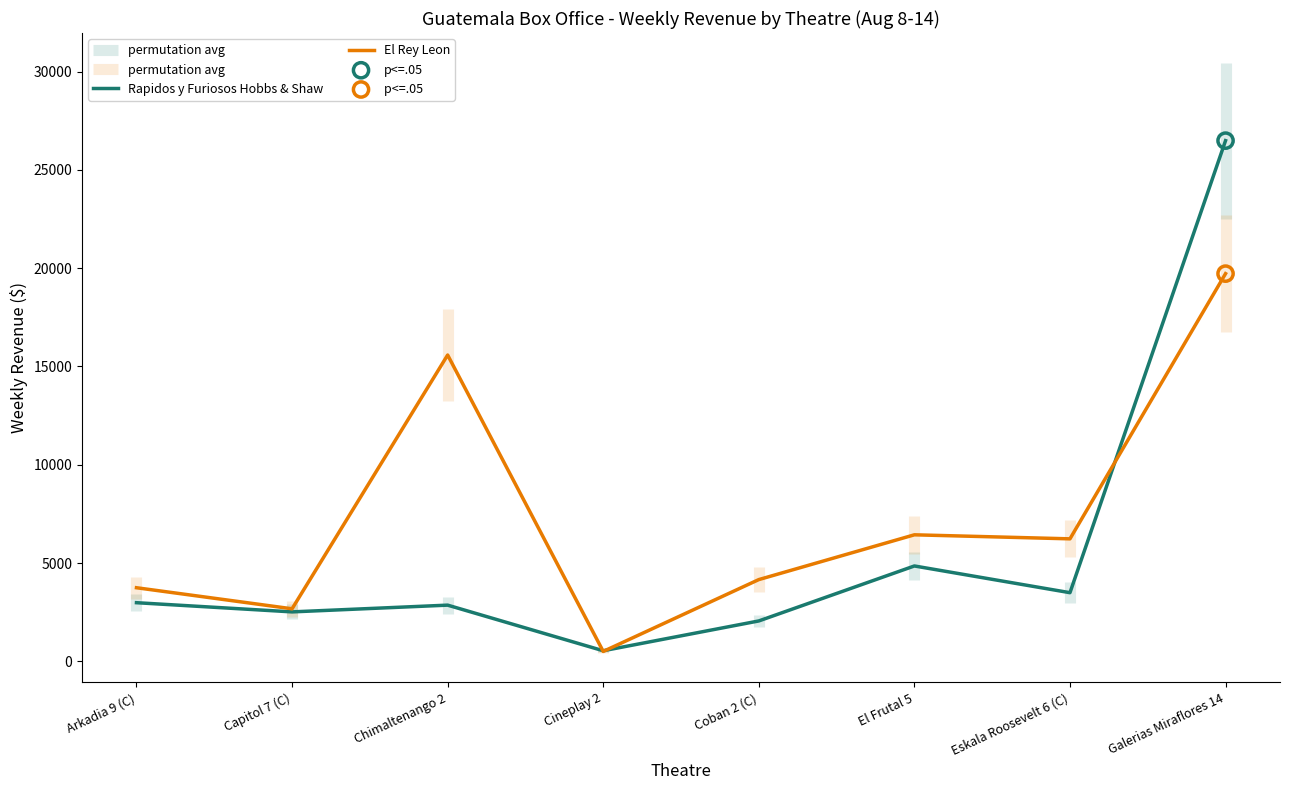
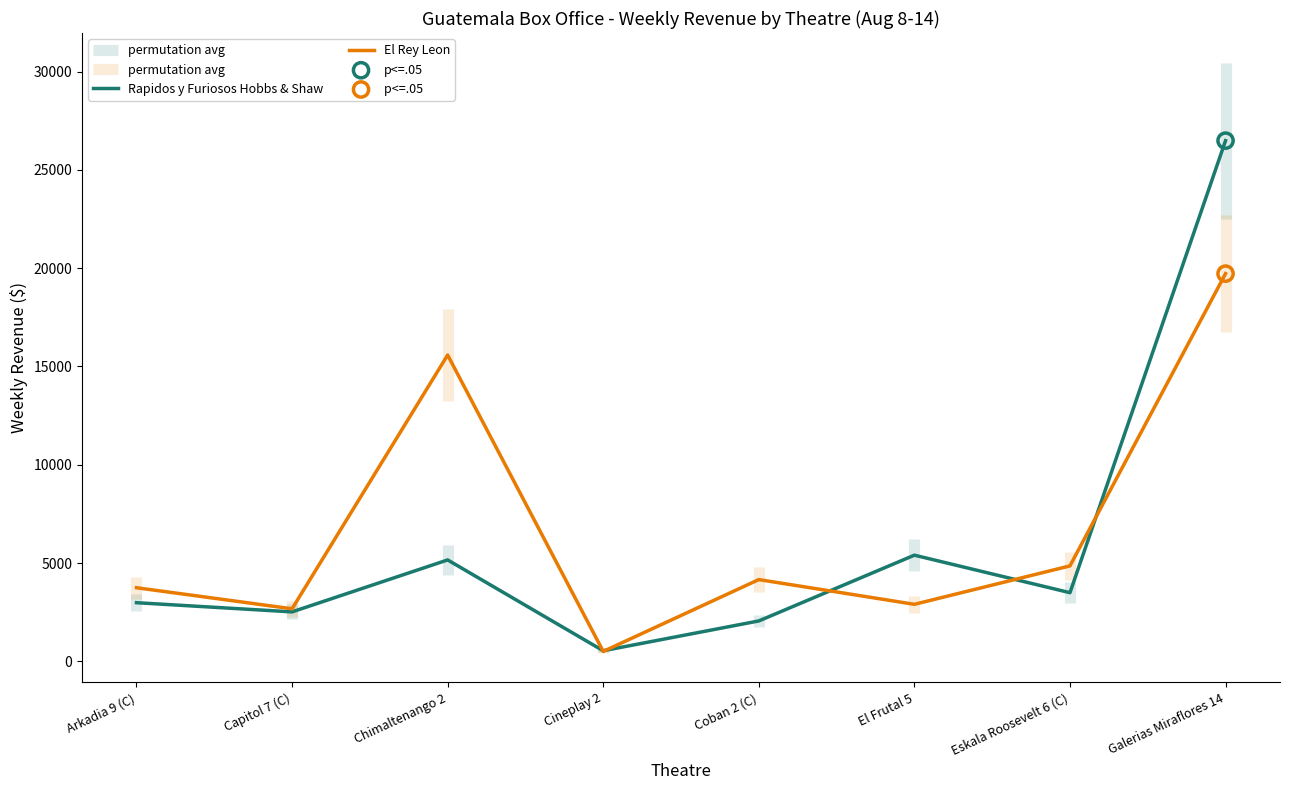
Rapidos y Furiosos Hobbs & Shaw, Chimaltenango 2: 2900 -> 5200
Rapidos y Furiosos Hobbs & Shaw, El Frutal 5: 4900 -> 5400
El Rey Leon, El Frutal 5: 6400 -> 2900
El Rey Leon, Eskala Roosevelt 6 (C): 6200 -> 4900
